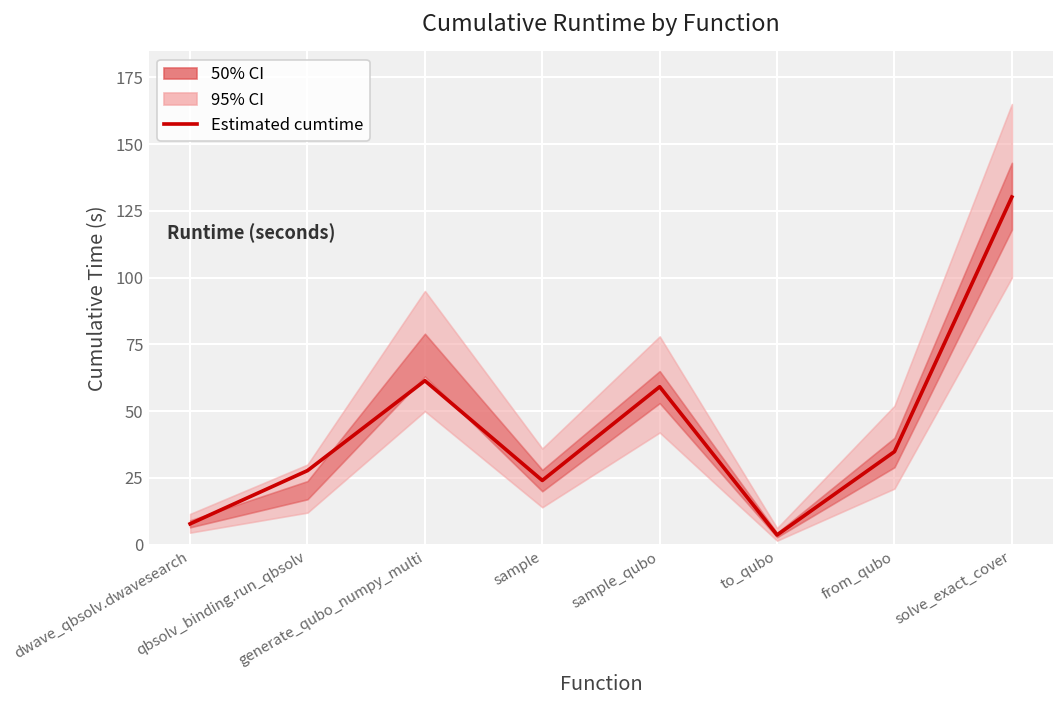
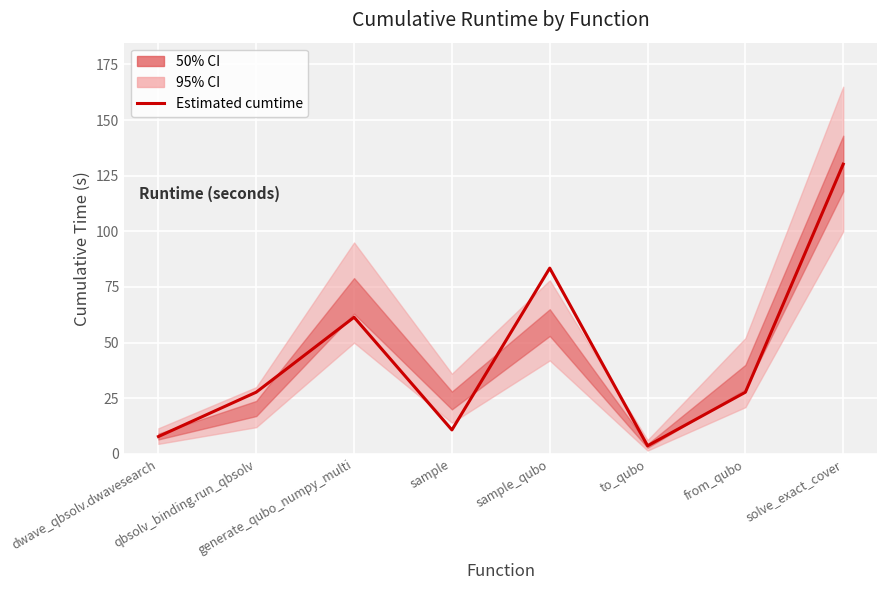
Estimated cumtime, sample: 24 -> 11
Estimated cumtime, sample_qubo: 59 -> 83
Estimated cumtime, from_qubo: 35 -> 28
